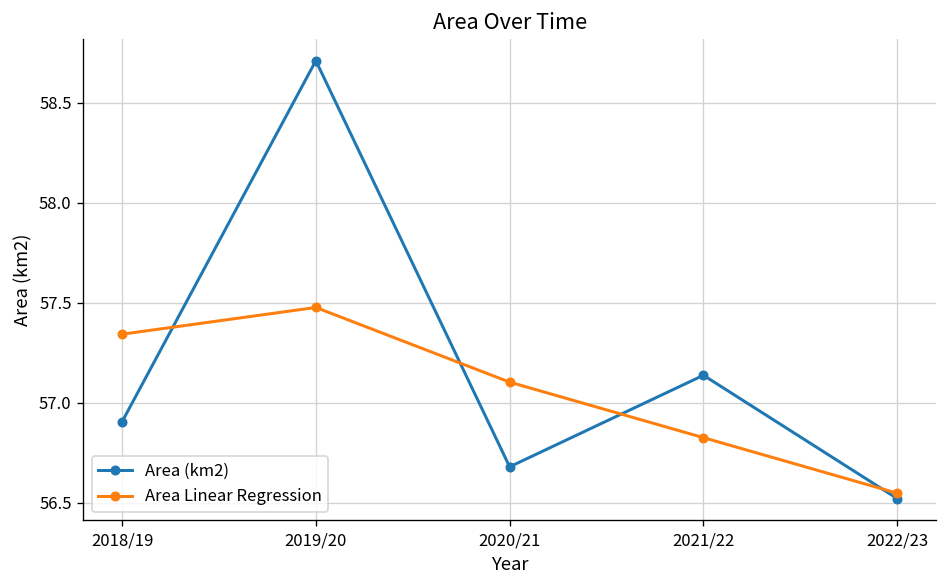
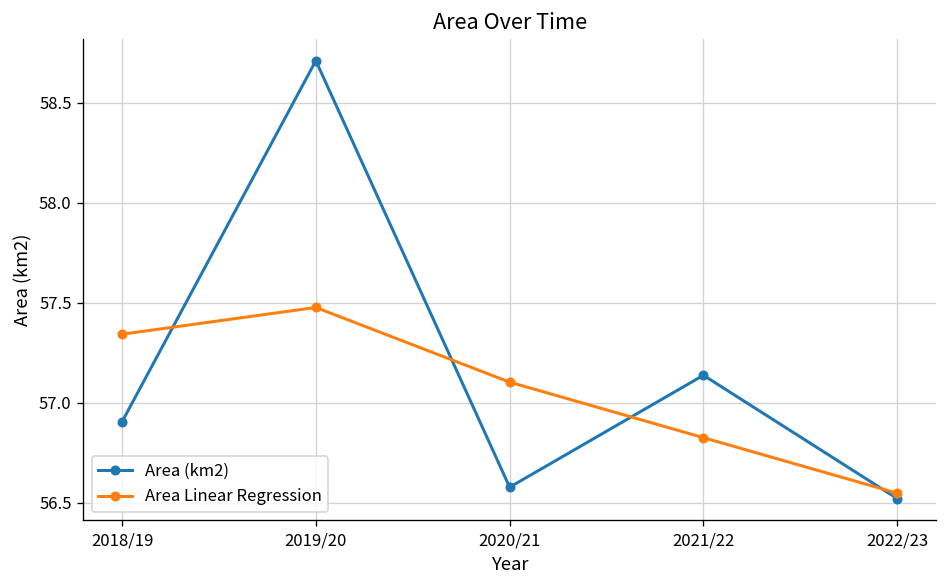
Area (km2), 2020/21: 56.68 -> 56.58
